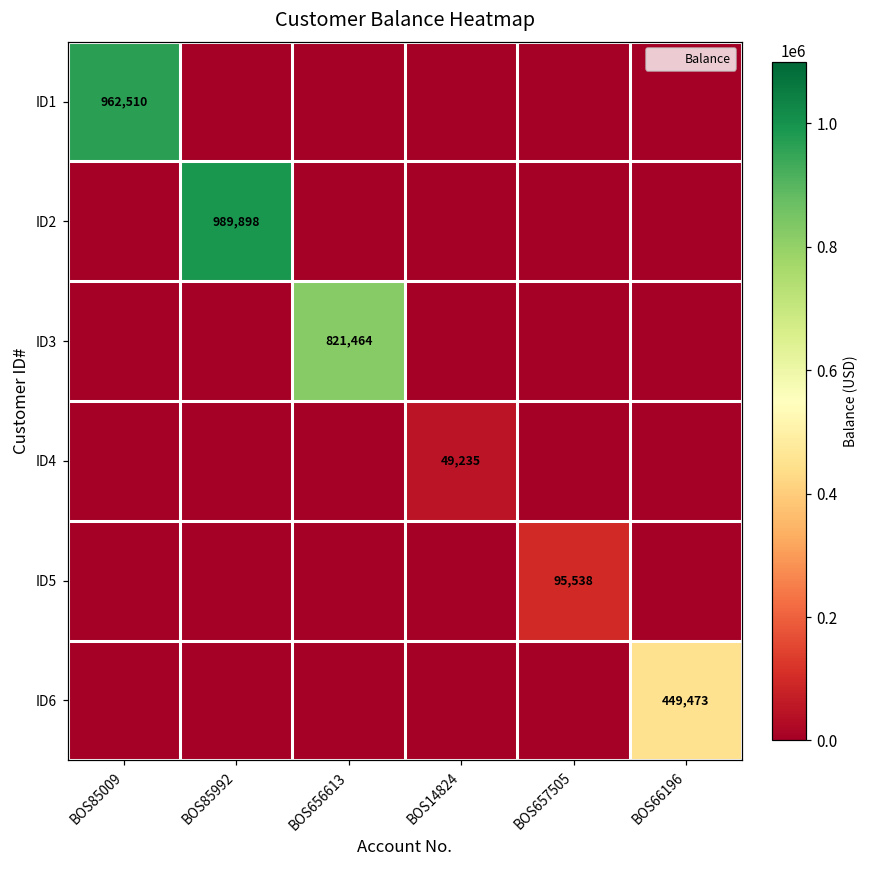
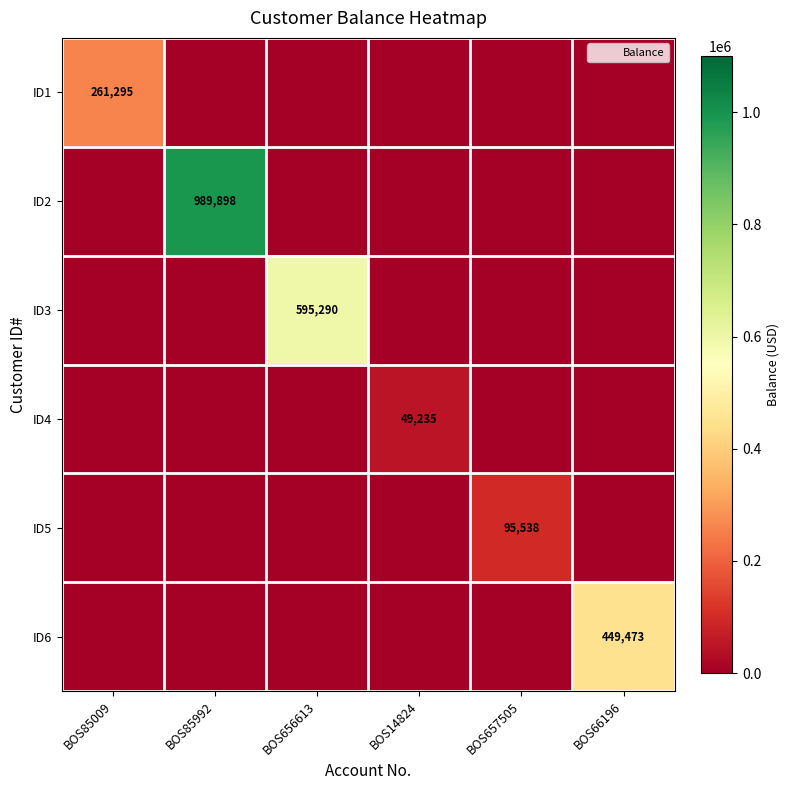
ID1, BOS85009: 962,510 -> 261,295
ID3, BOS656613: 821,464 -> 595,290
